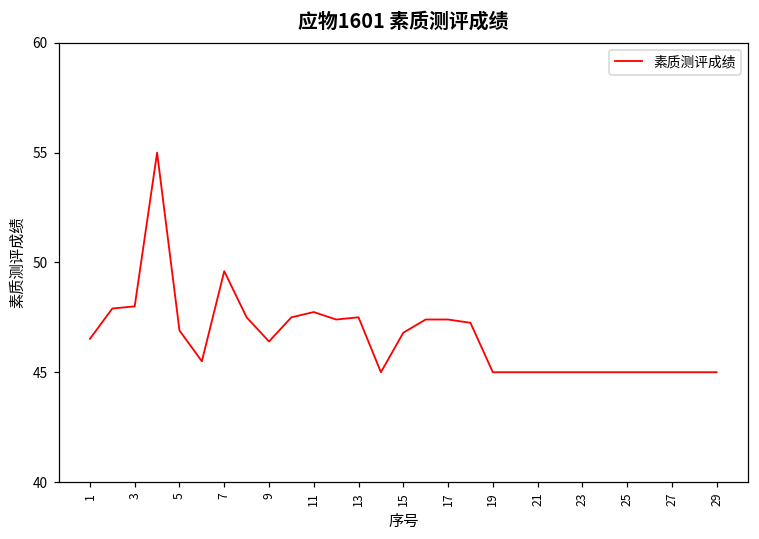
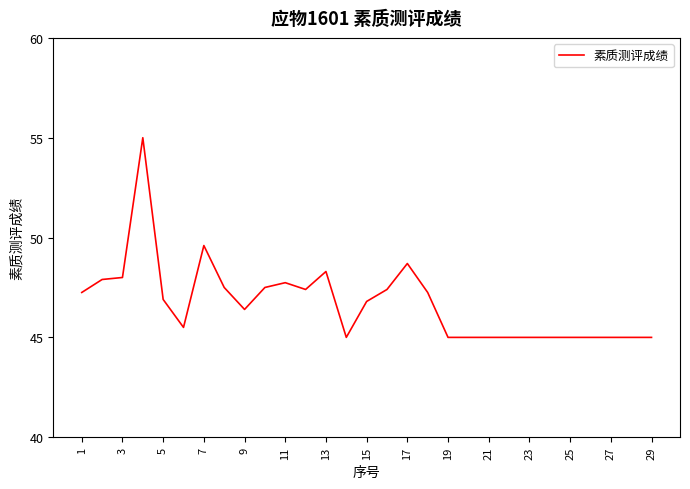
1: 46.5 -> 47.3
13: 47.5 -> 48.3
17: 47.4 -> 48.7
